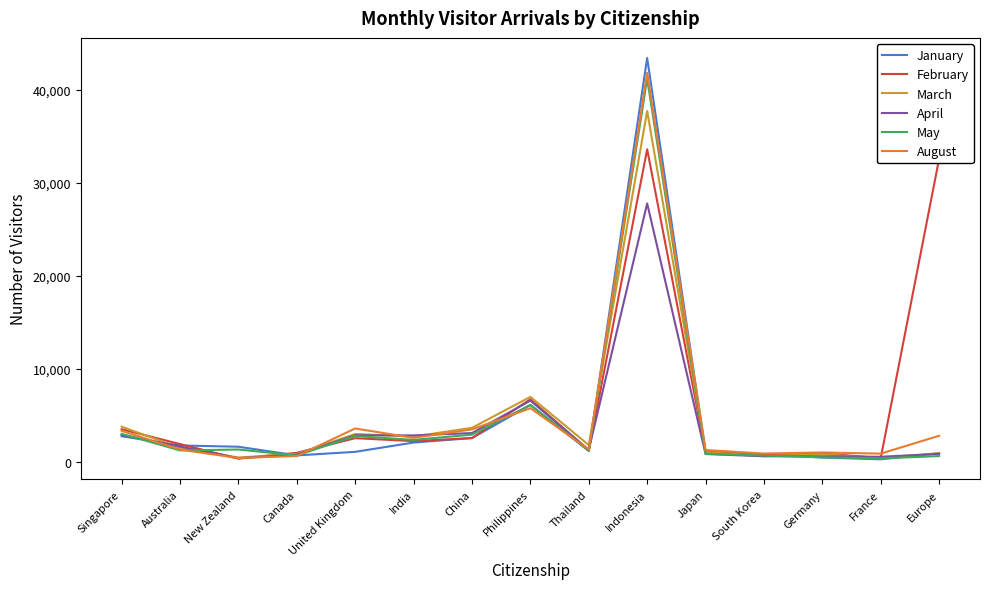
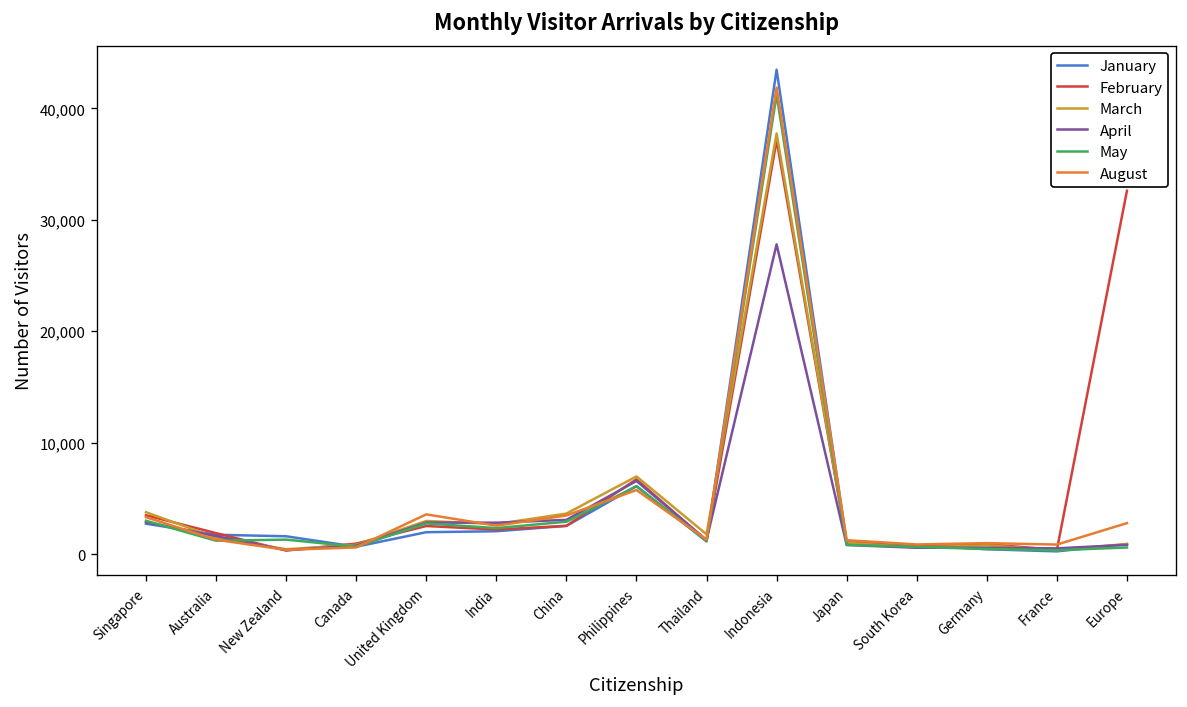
January, United Kingdom: 1,000 -> 2,000
February, Indonesia: 34,000 -> 37,000
